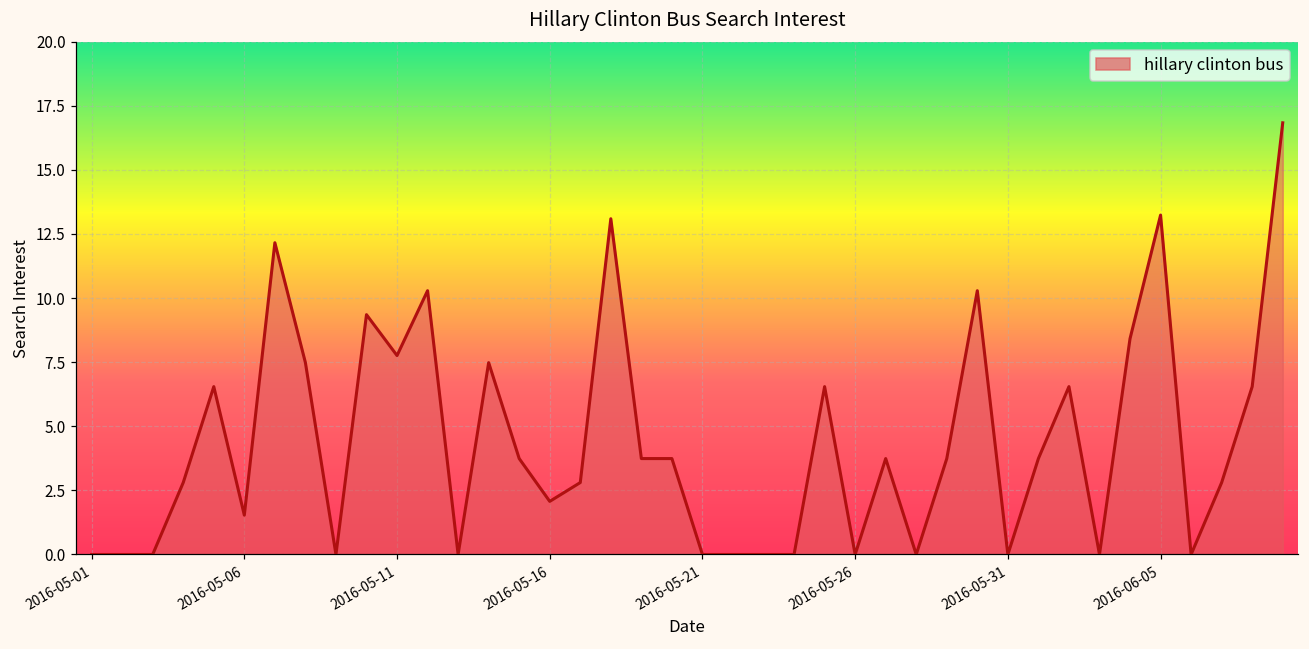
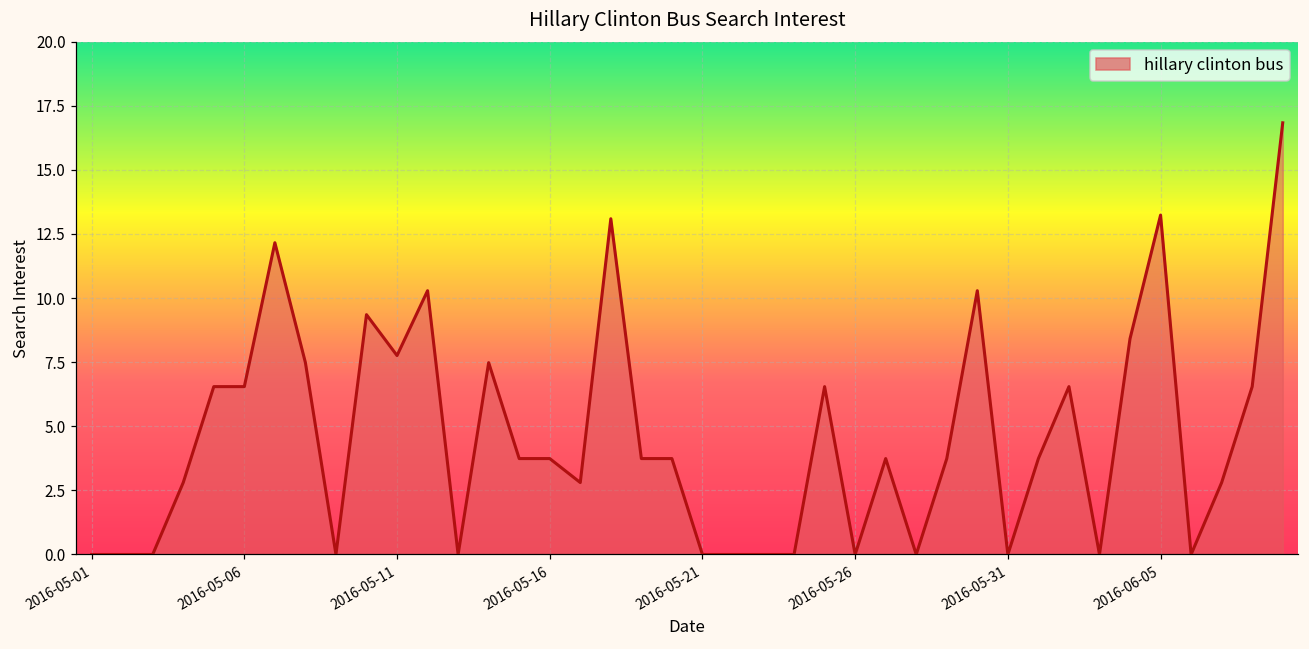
2016-05-06: 1.5 -> 6.5
2016-05-16: 2.1 -> 3.7
